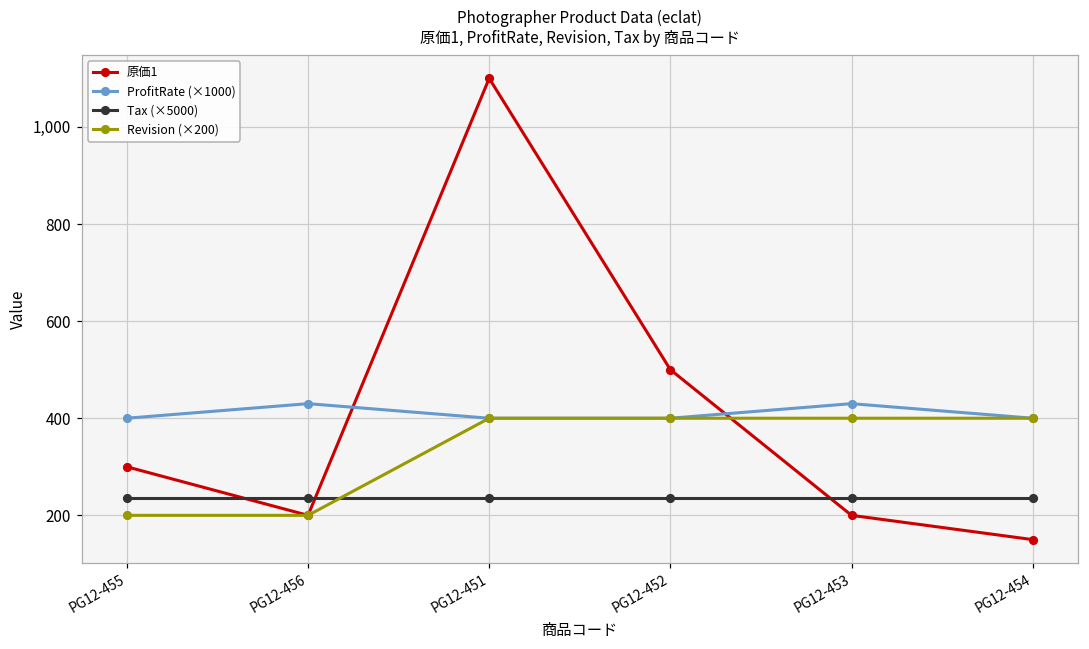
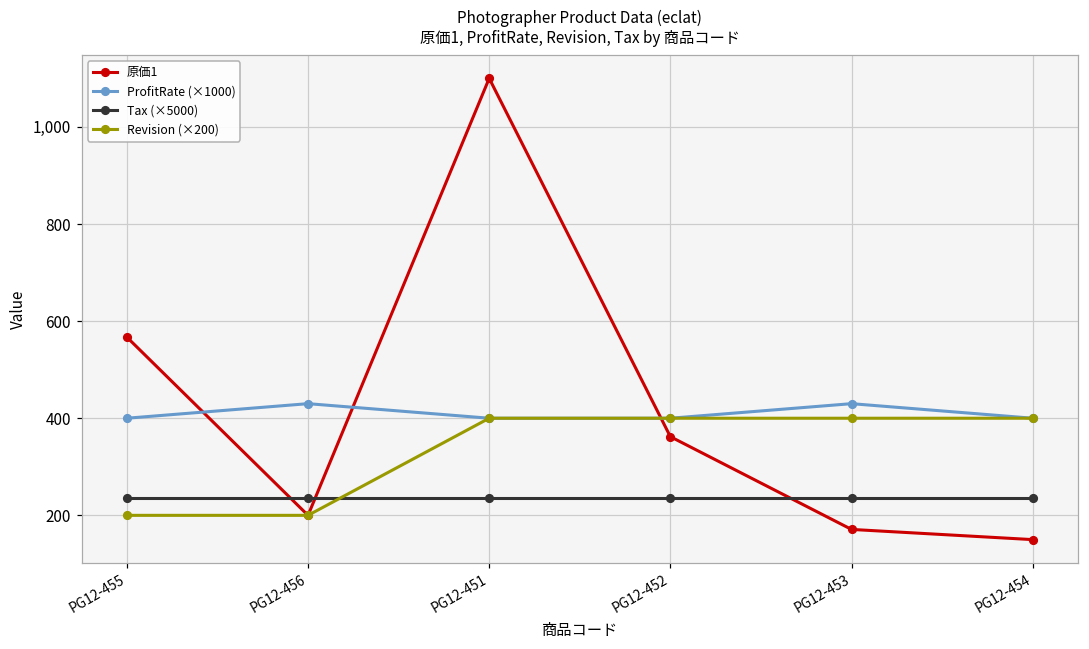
原価1, PG12-455: 300 -> 570
原価1, PG12-452: 500 -> 360
原価1, PG12-453: 200 -> 170
